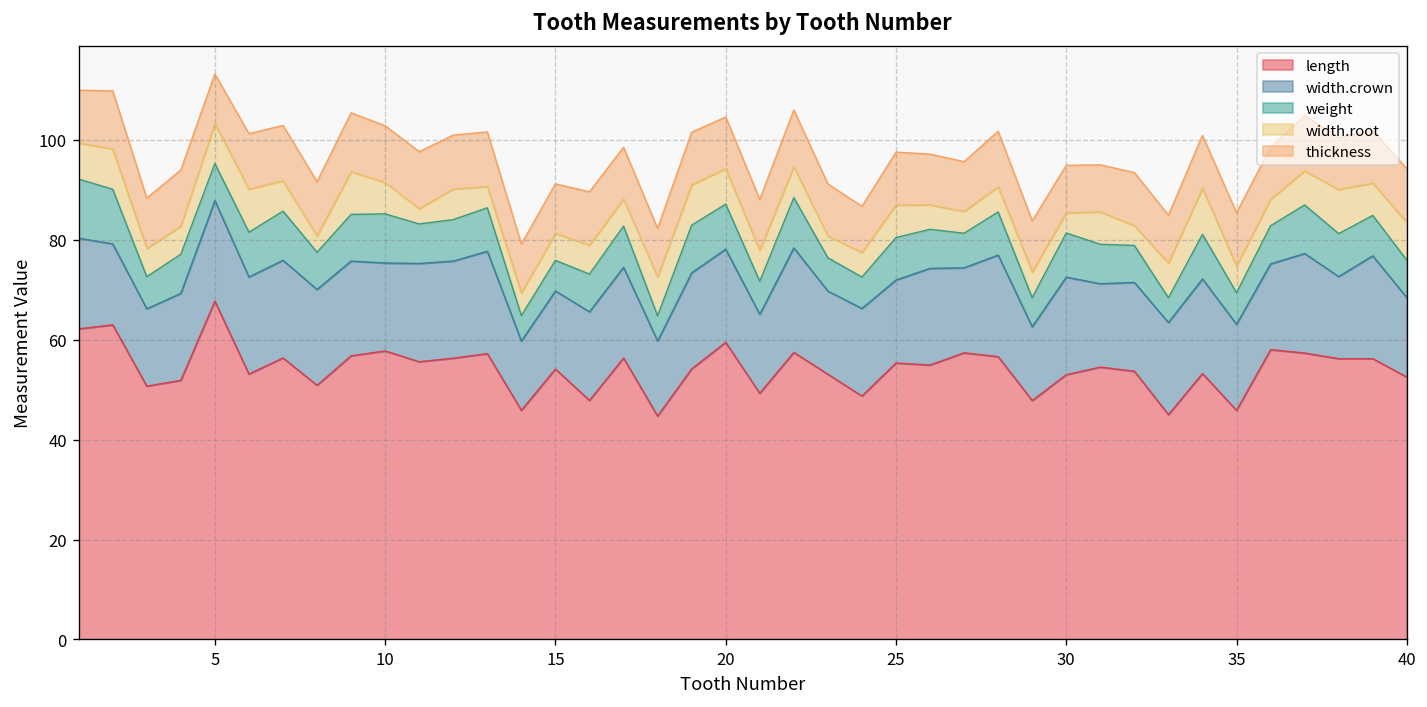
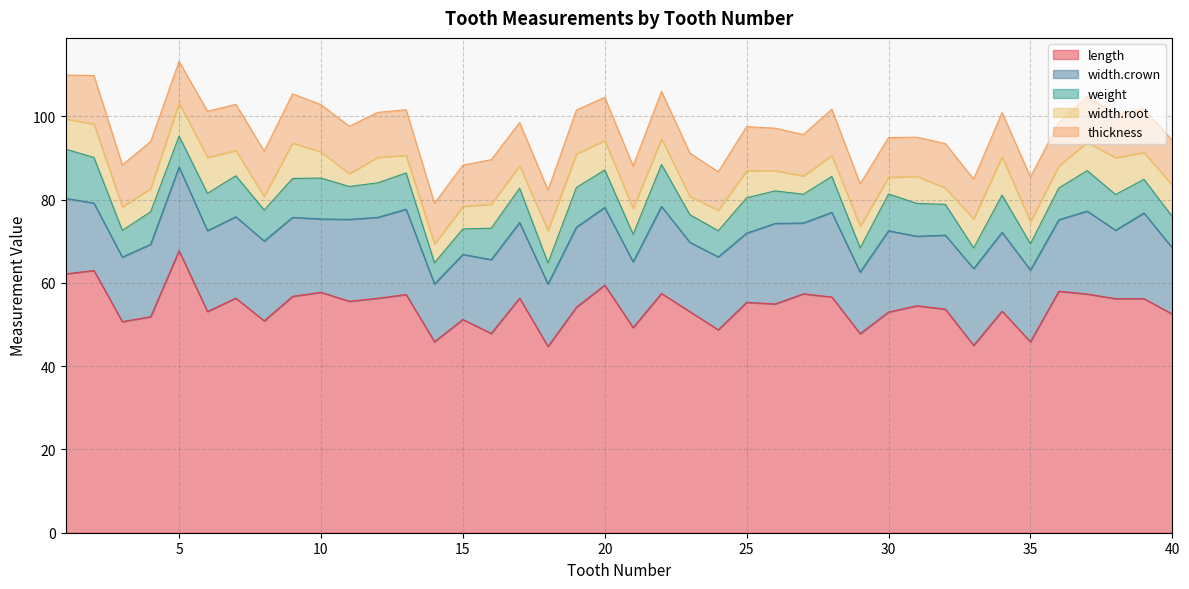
length, 15: 54 -> 51
